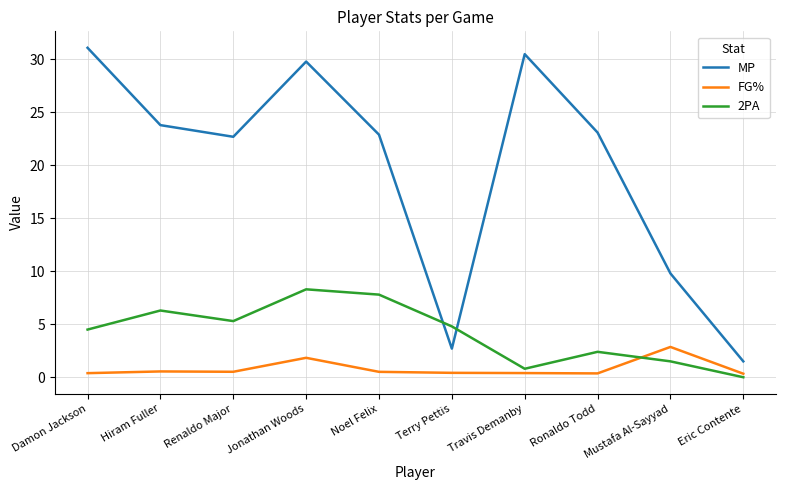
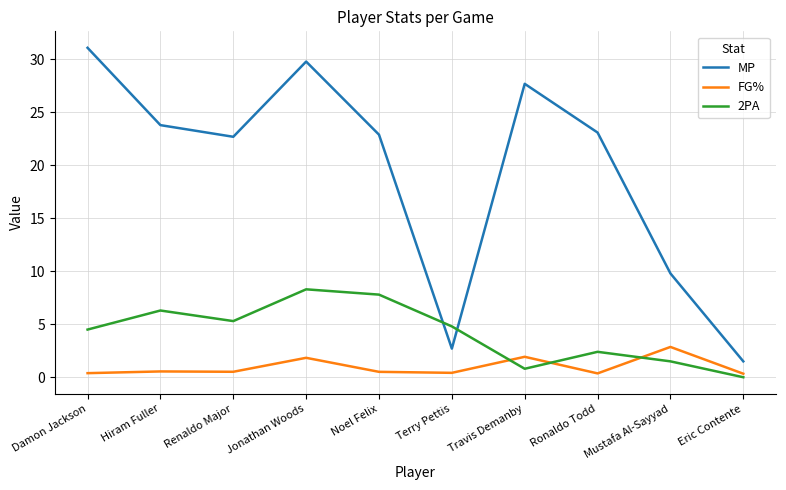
MP, Travis Demanby: 30.5 -> 27.7
FG%, Travis Demanby: 0.4 -> 1.9
